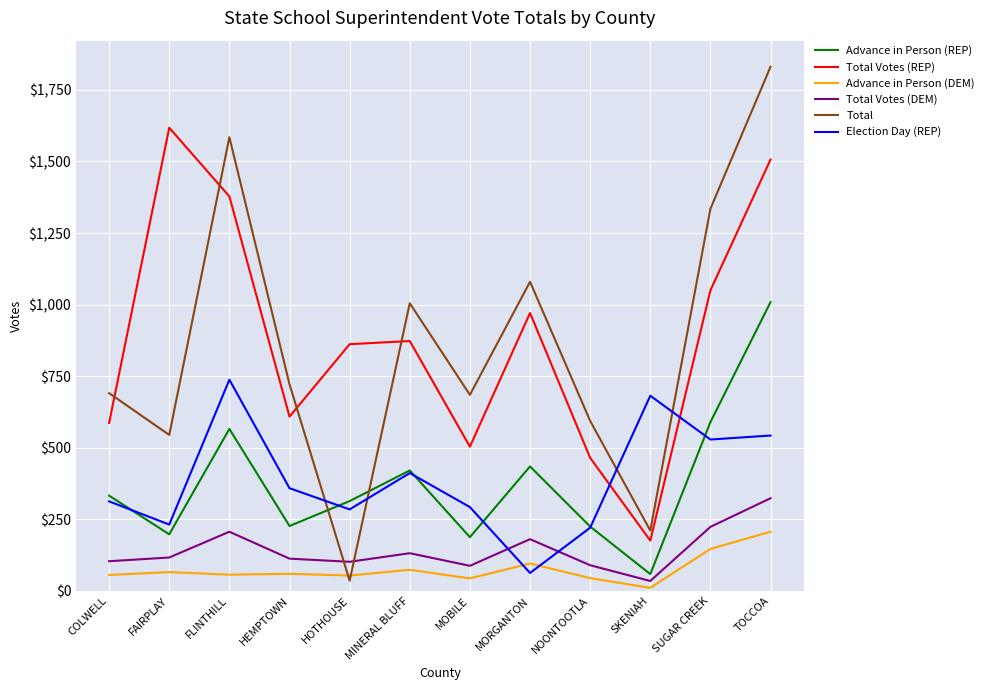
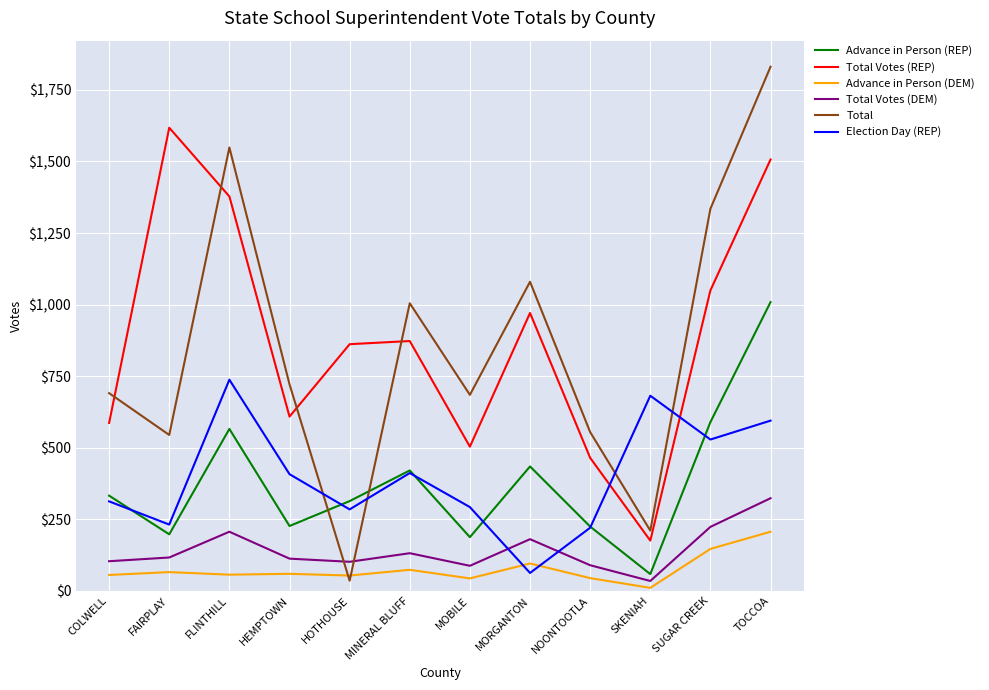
Total, FLINTHILL: $1,590 -> $1,550
Election Day (REP), HEMPTOWN: $360 -> $410
Total, NOONTOOTLA: $590 -> $560
Election Day (REP), TOCCOA: $540 -> $600
